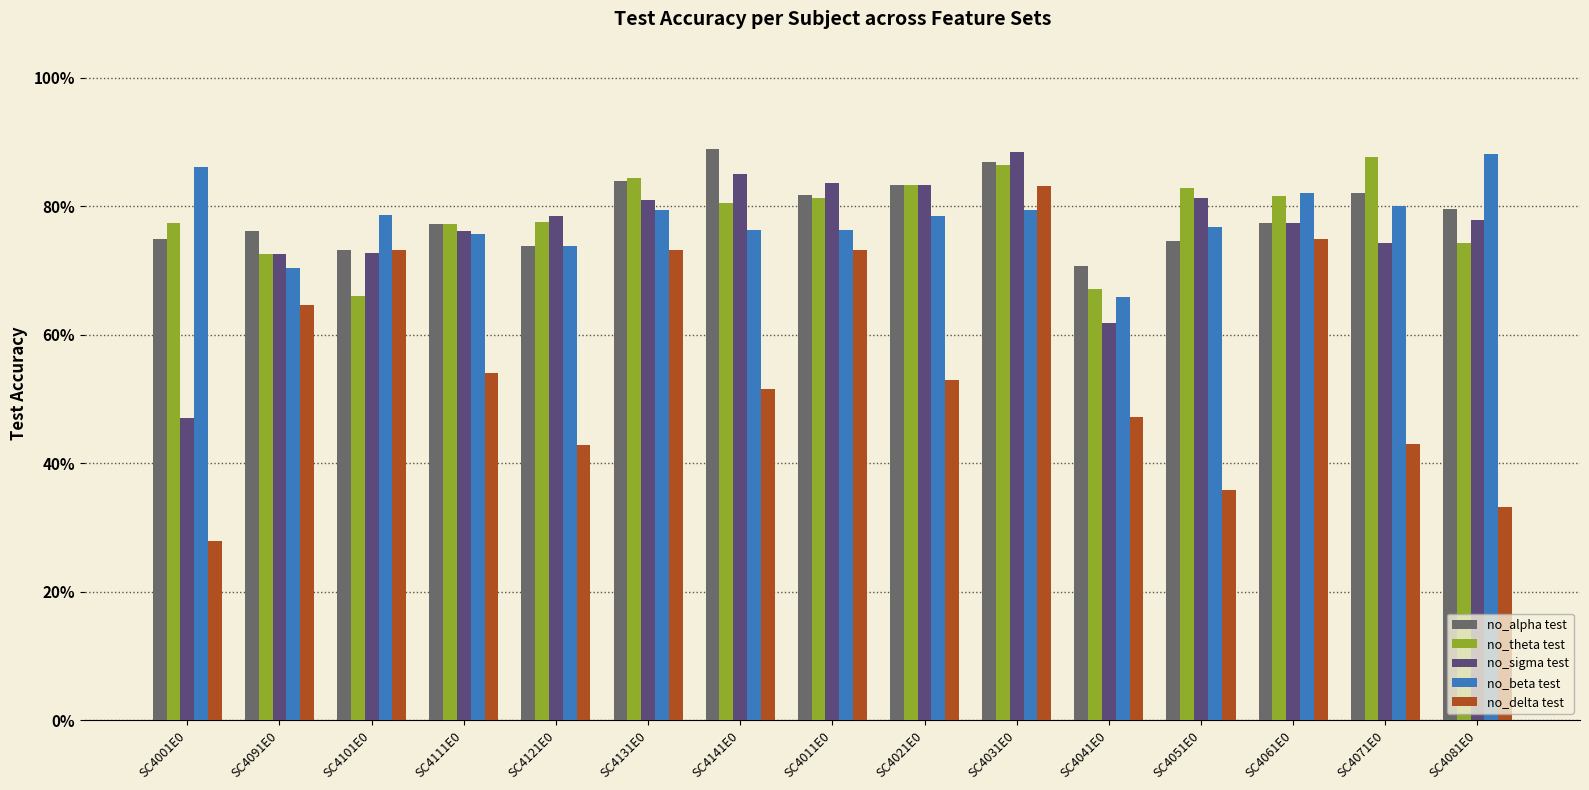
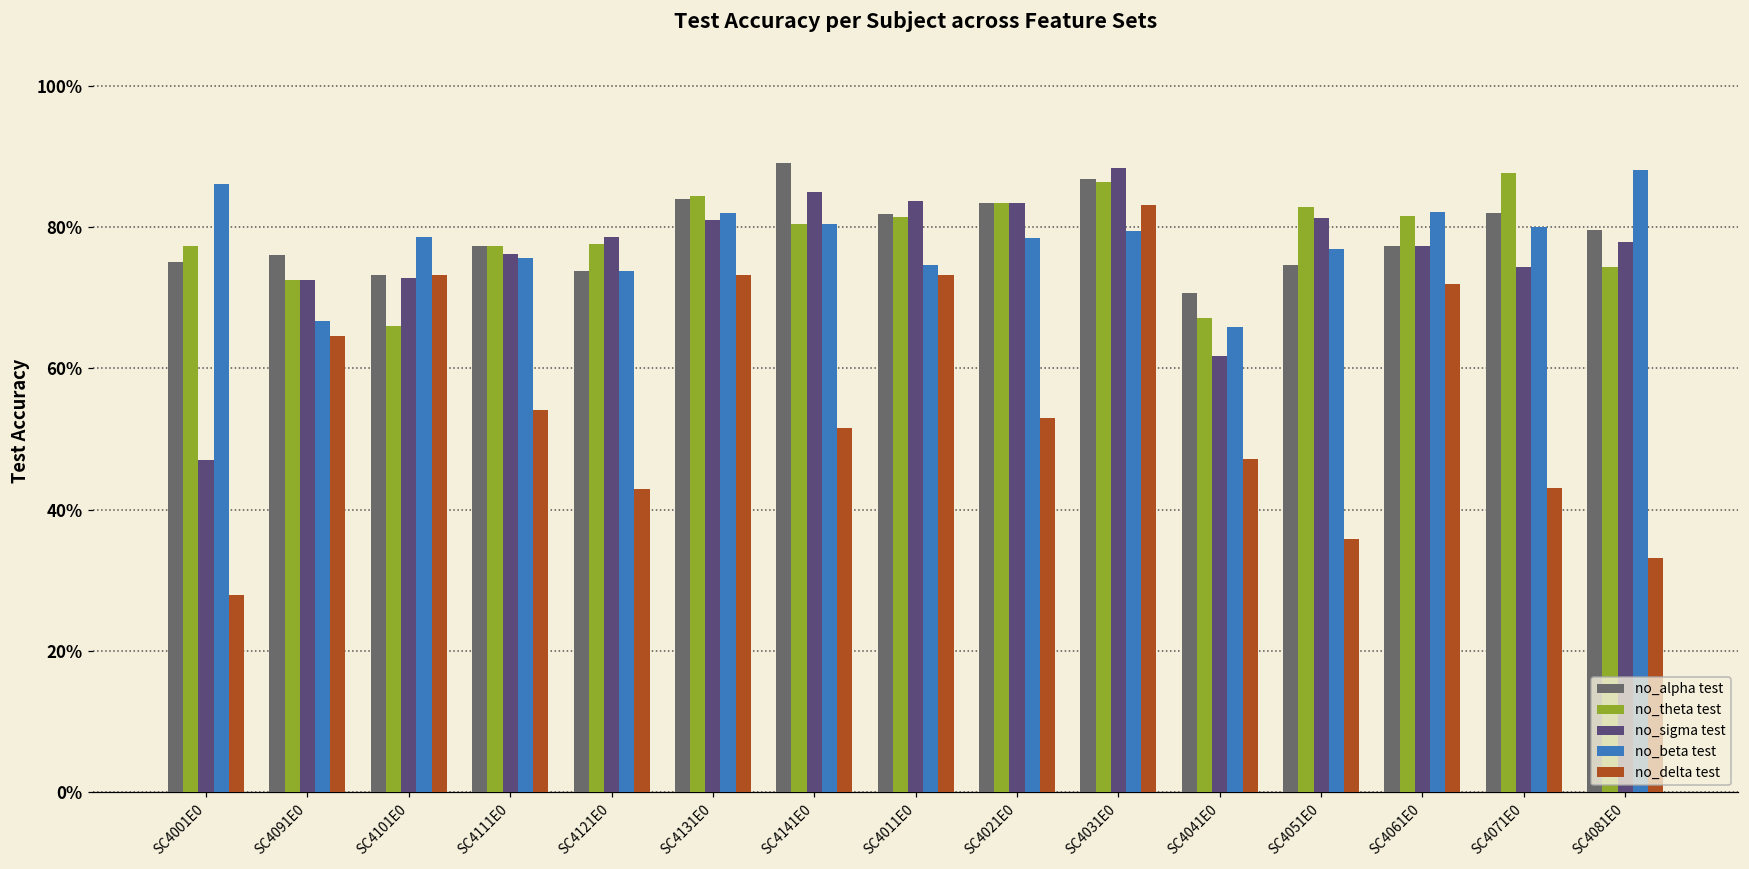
no_beta test, SC4091E0: 70% -> 67%
no_beta test, SC4131E0: 79% -> 82%
no_beta test, SC4141E0: 76% -> 81%
no_beta test, SC4011E0: 76% -> 75%
no_delta test, SC4061E0: 75% -> 72%
